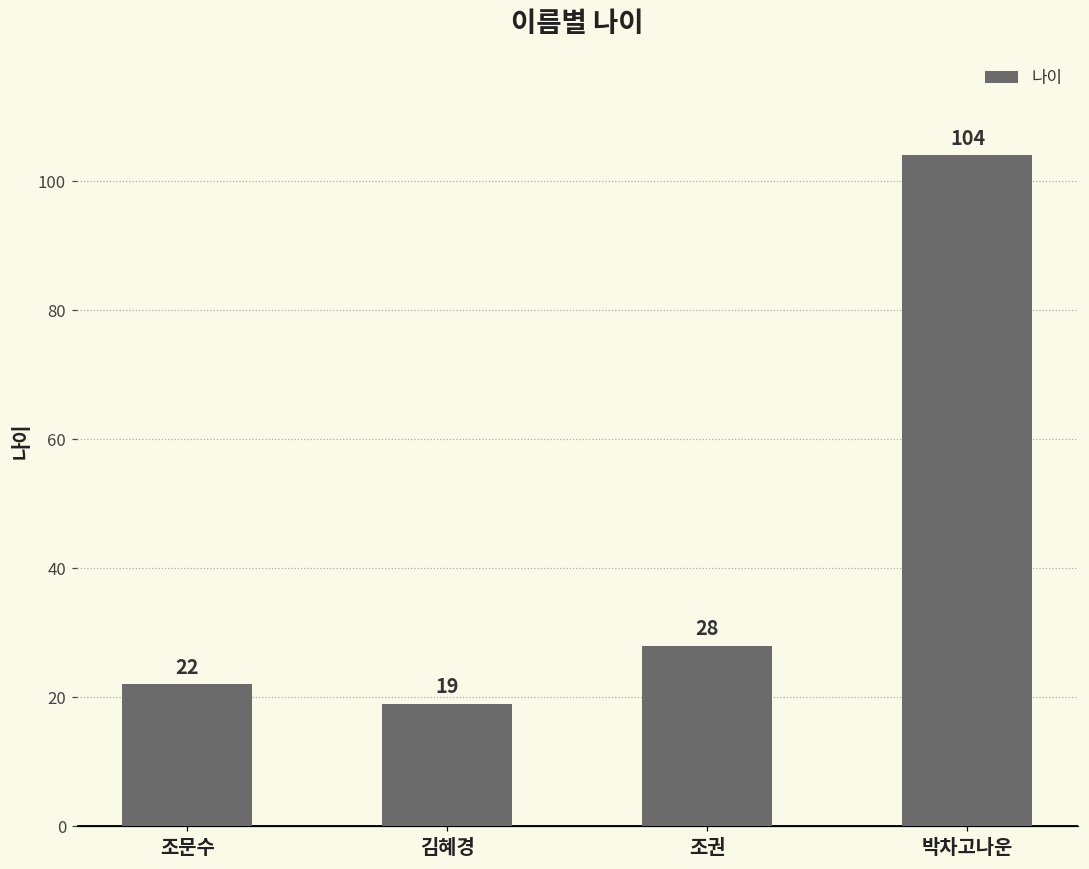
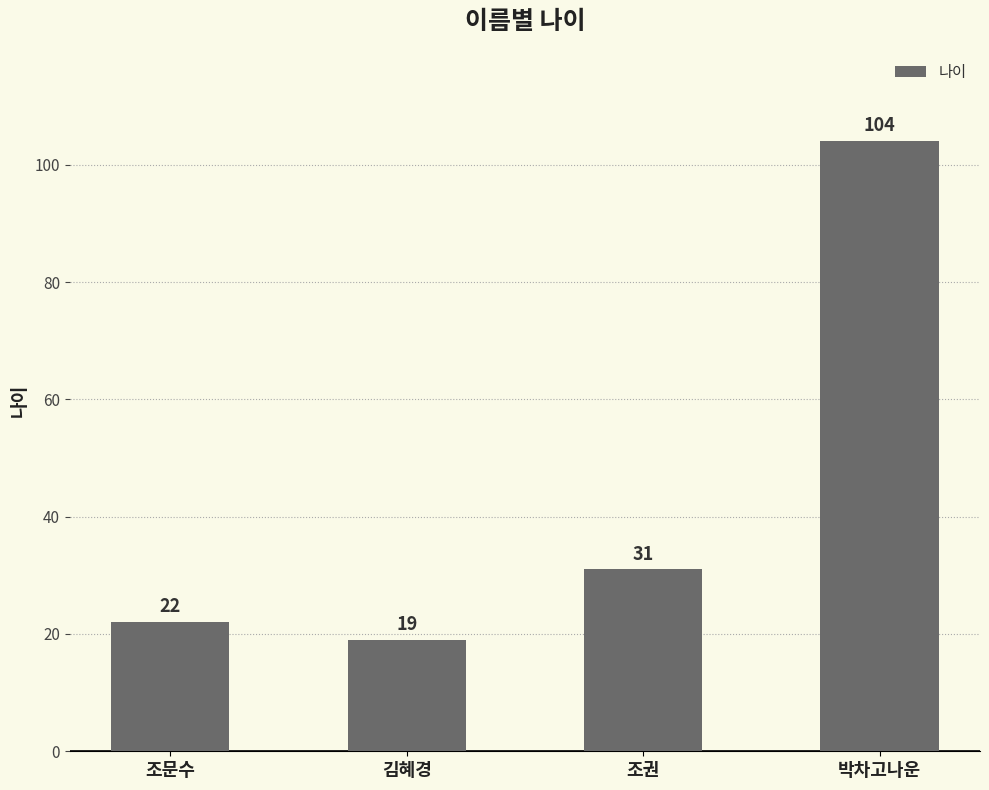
조권: 28 -> 31
